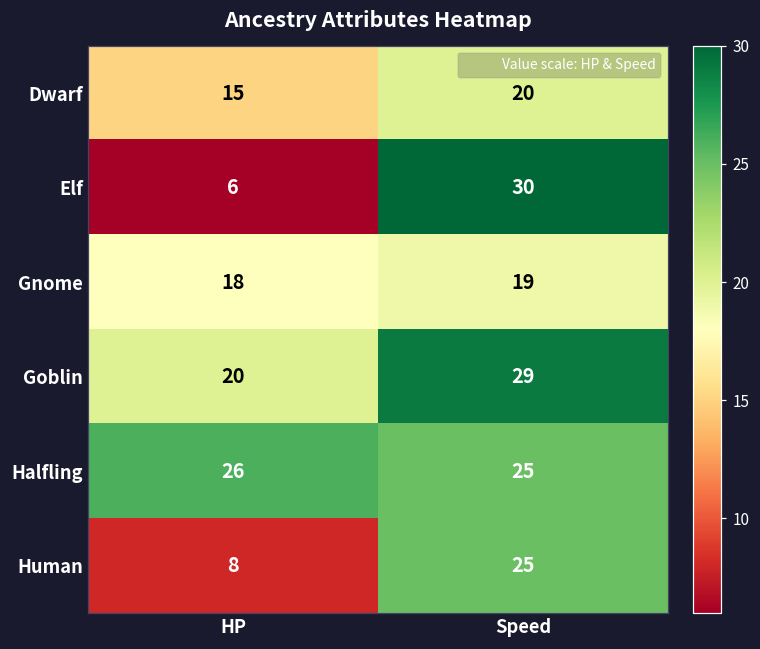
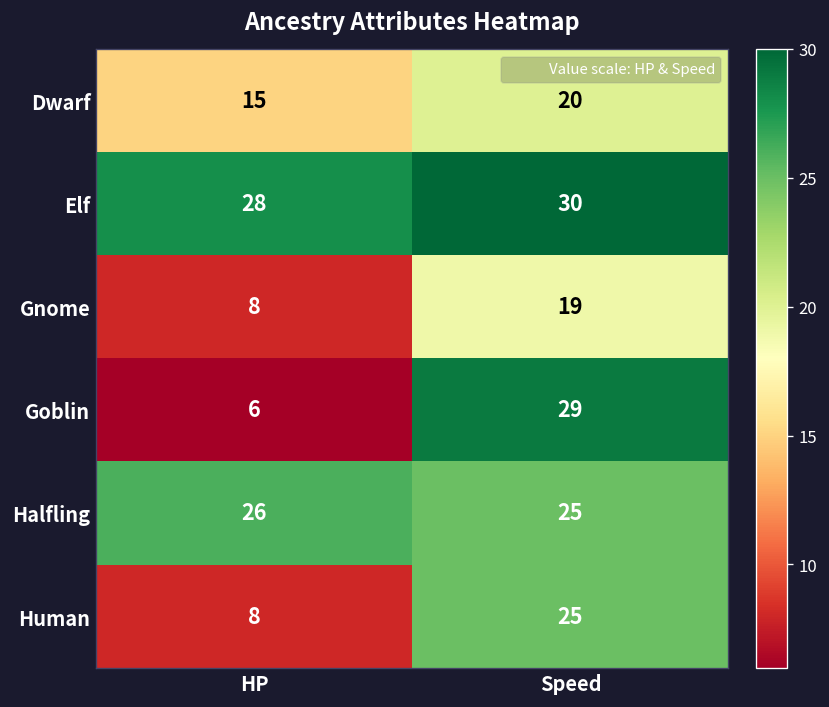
Elf, HP: 6 -> 28
Gnome, HP: 18 -> 8
Goblin, HP: 20 -> 6
